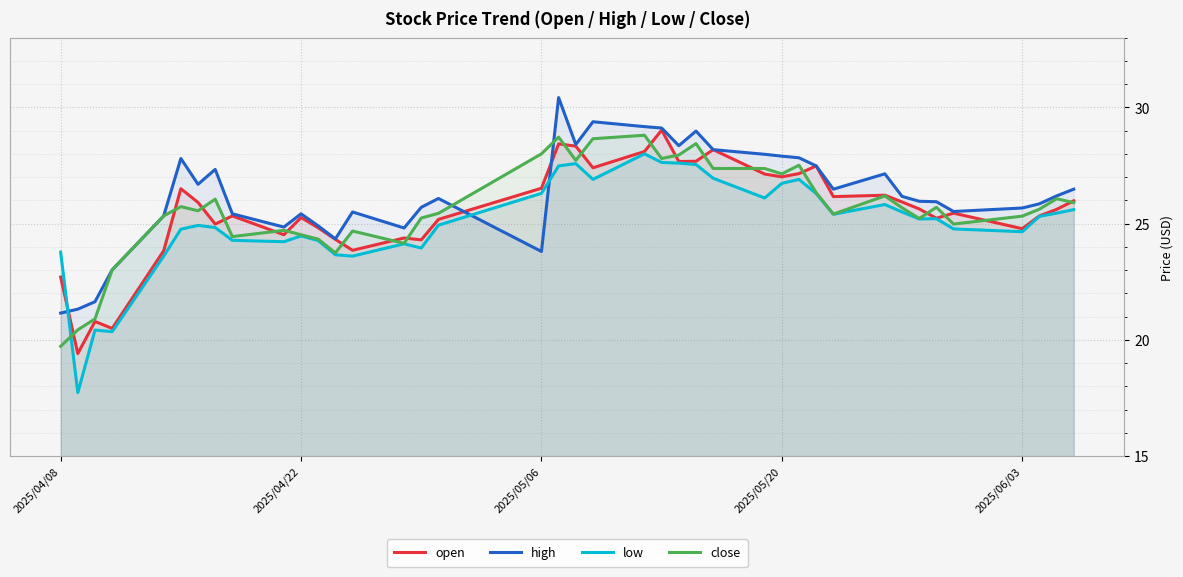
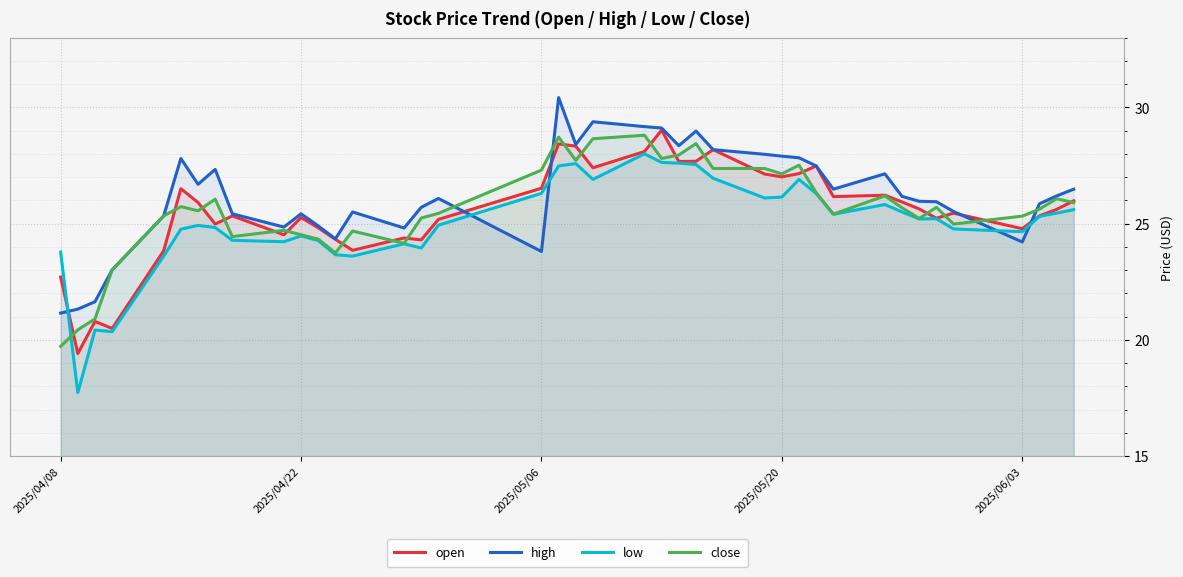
close, 2025/05/06: 28.0 -> 27.3
low, 2025/05/20: 26.7 -> 26.1
high, 2025/06/03: 25.7 -> 24.2
